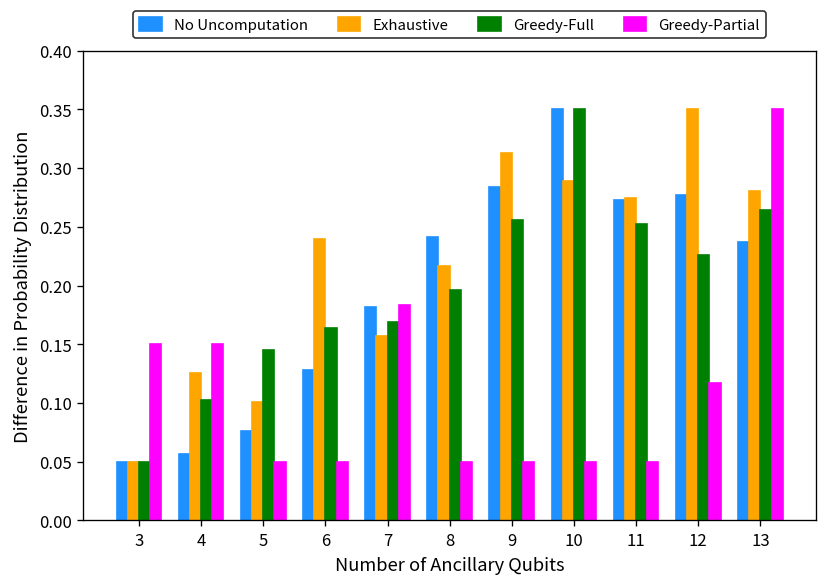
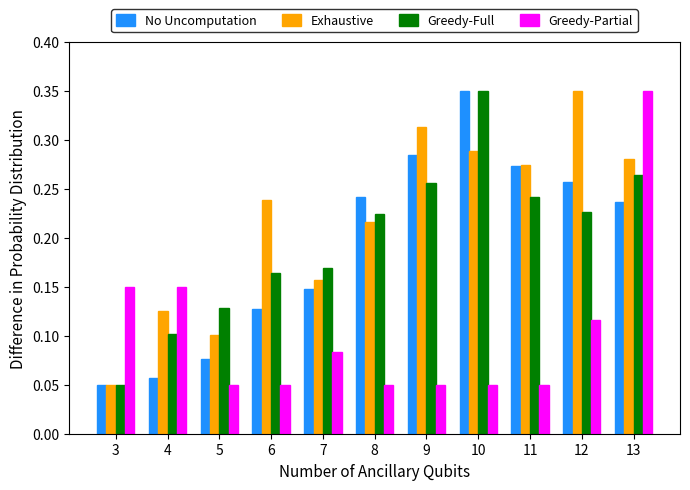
Greedy-Full, 5: 0.14 -> 0.13
No Uncomputation, 7: 0.18 -> 0.15
Greedy-Partial, 7: 0.18 -> 0.08
Greedy-Full, 8: 0.20 -> 0.22
Greedy-Full, 11: 0.25 -> 0.24
No Uncomputation, 12: 0.28 -> 0.26
